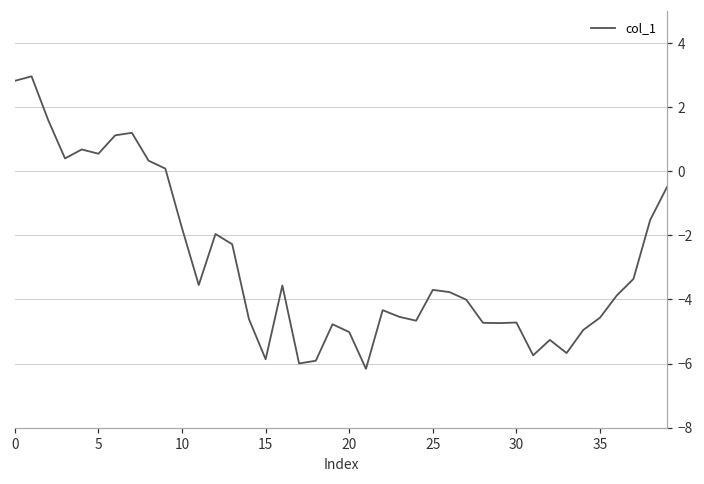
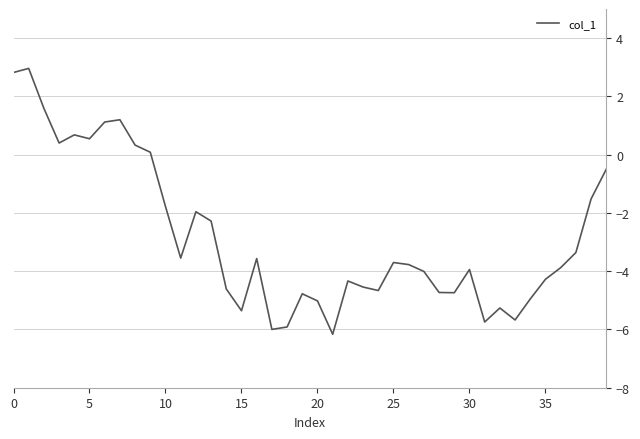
15: -5.9 -> -5.4
30: -4.7 -> -3.9
35: -4.6 -> -4.3
